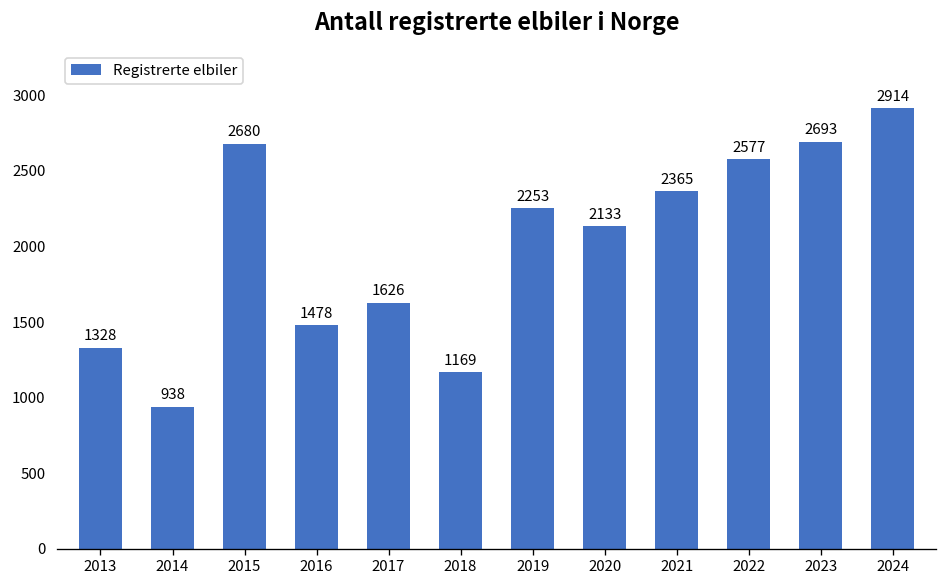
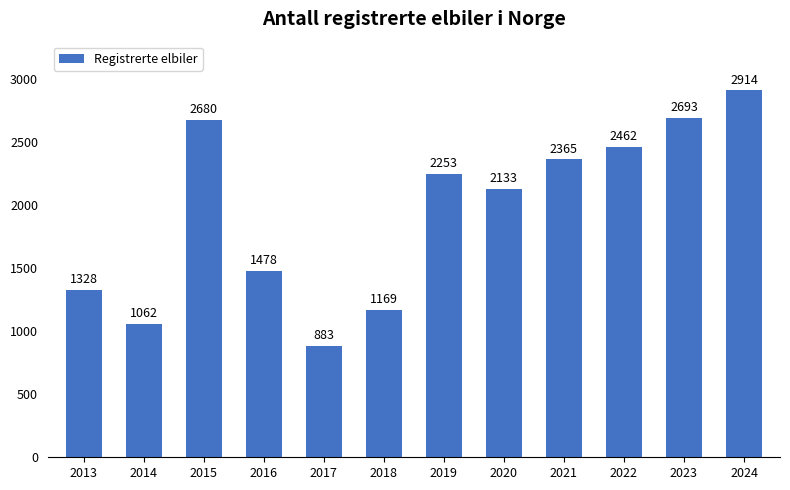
2014: 938 -> 1062
2017: 1626 -> 883
2022: 2577 -> 2462
